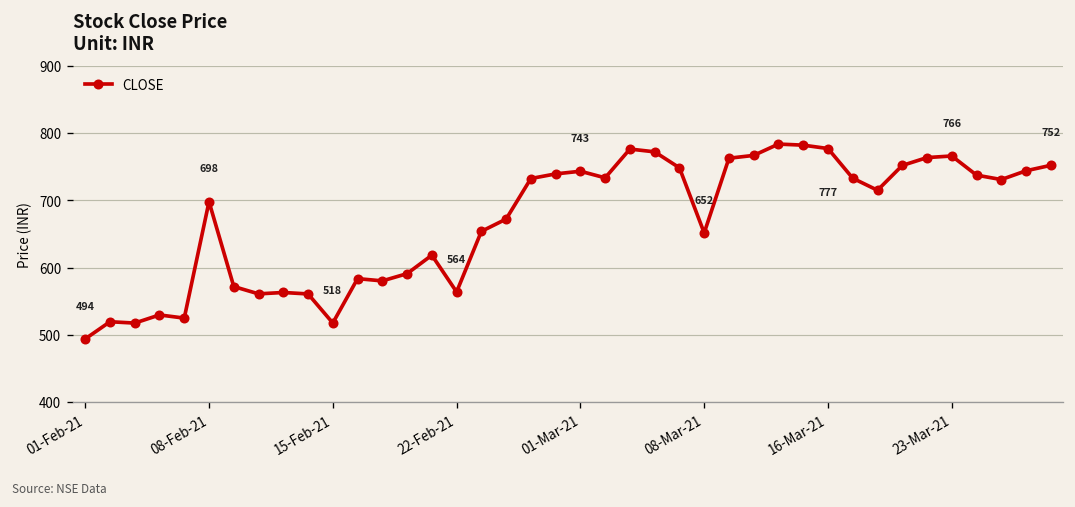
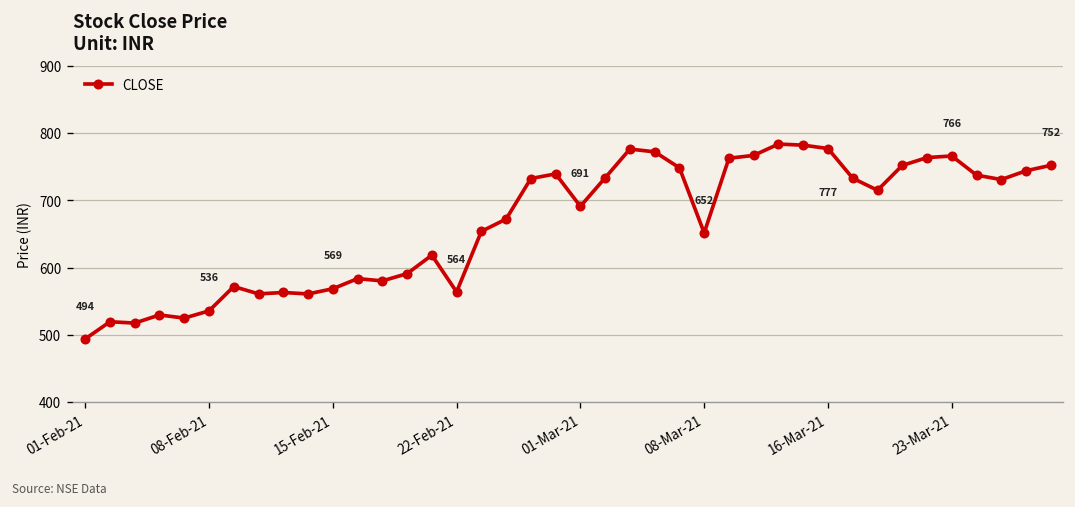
08-Feb-21: 698 -> 536
15-Feb-21: 518 -> 569
01-Mar-21: 743 -> 691
